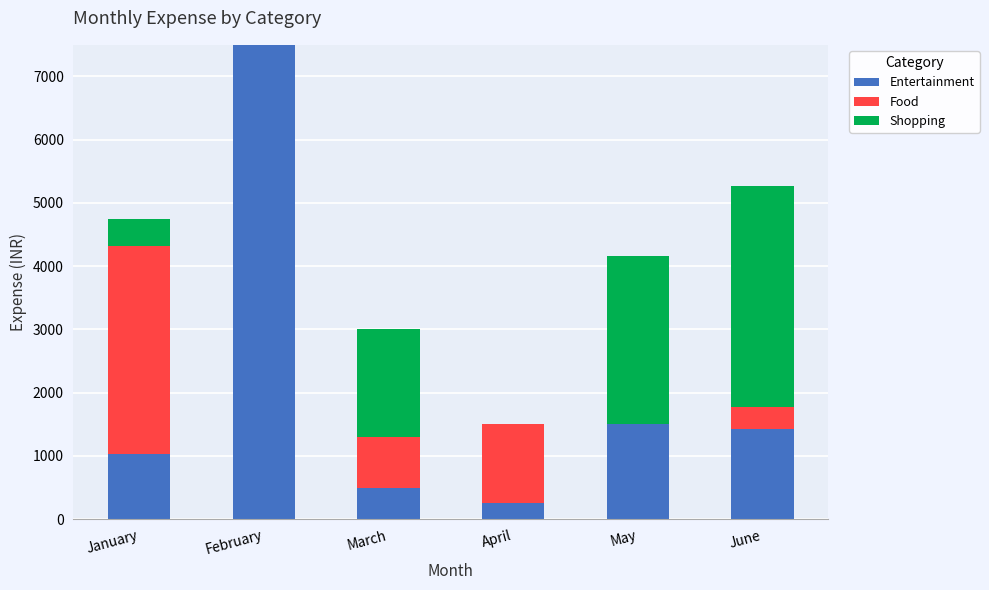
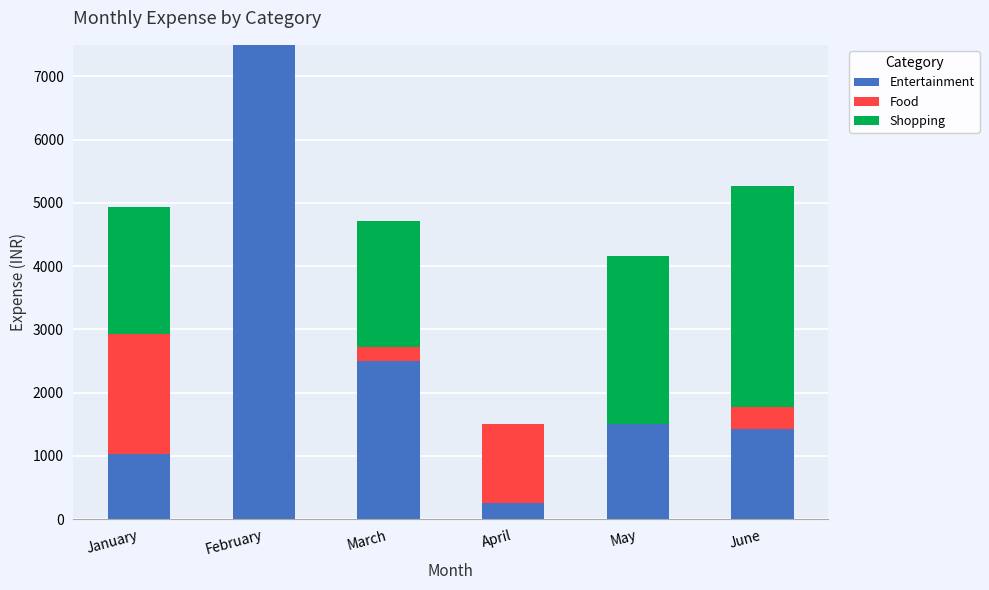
Food, January: 3300 -> 1900
Shopping, January: 400 -> 2000
Entertainment, March: 500 -> 2500
Food, March: 800 -> 200
Shopping, March: 1700 -> 2000
